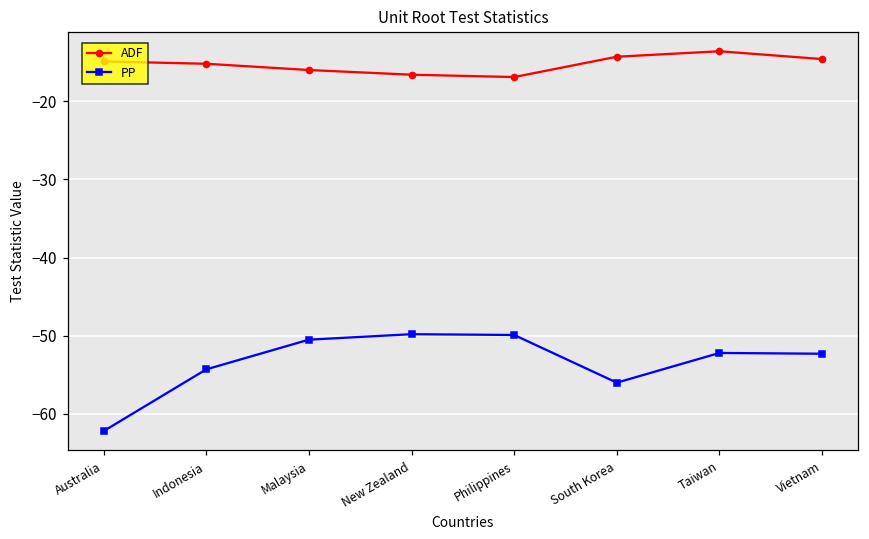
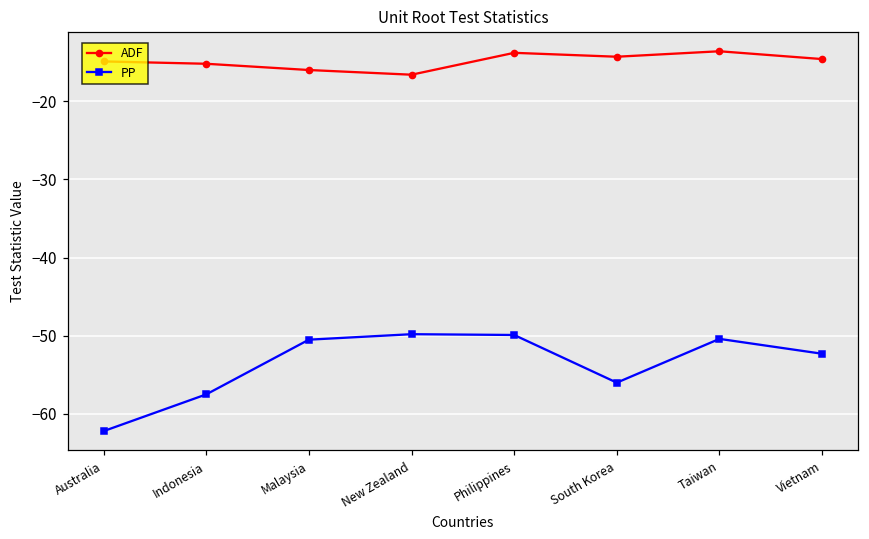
PP, Indonesia: -54 -> -58
ADF, Philippines: -17 -> -14
PP, Taiwan: -52 -> -50
